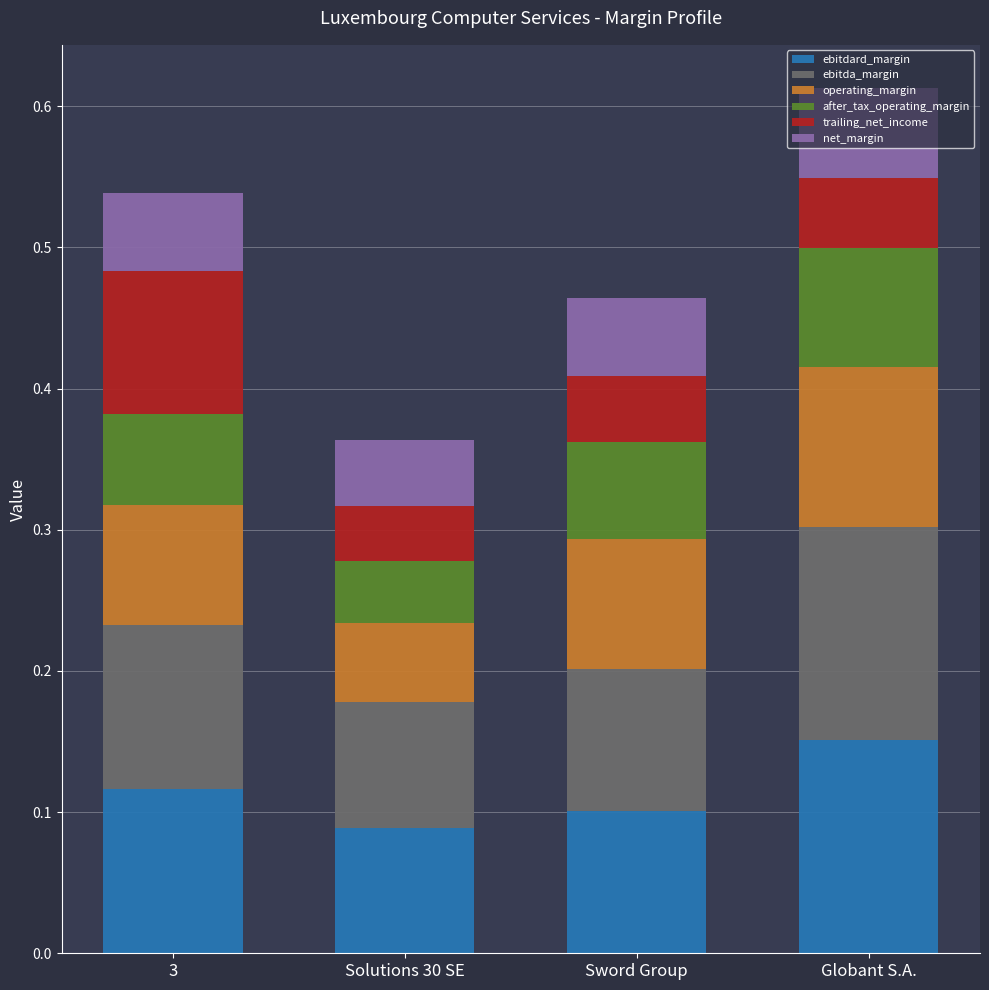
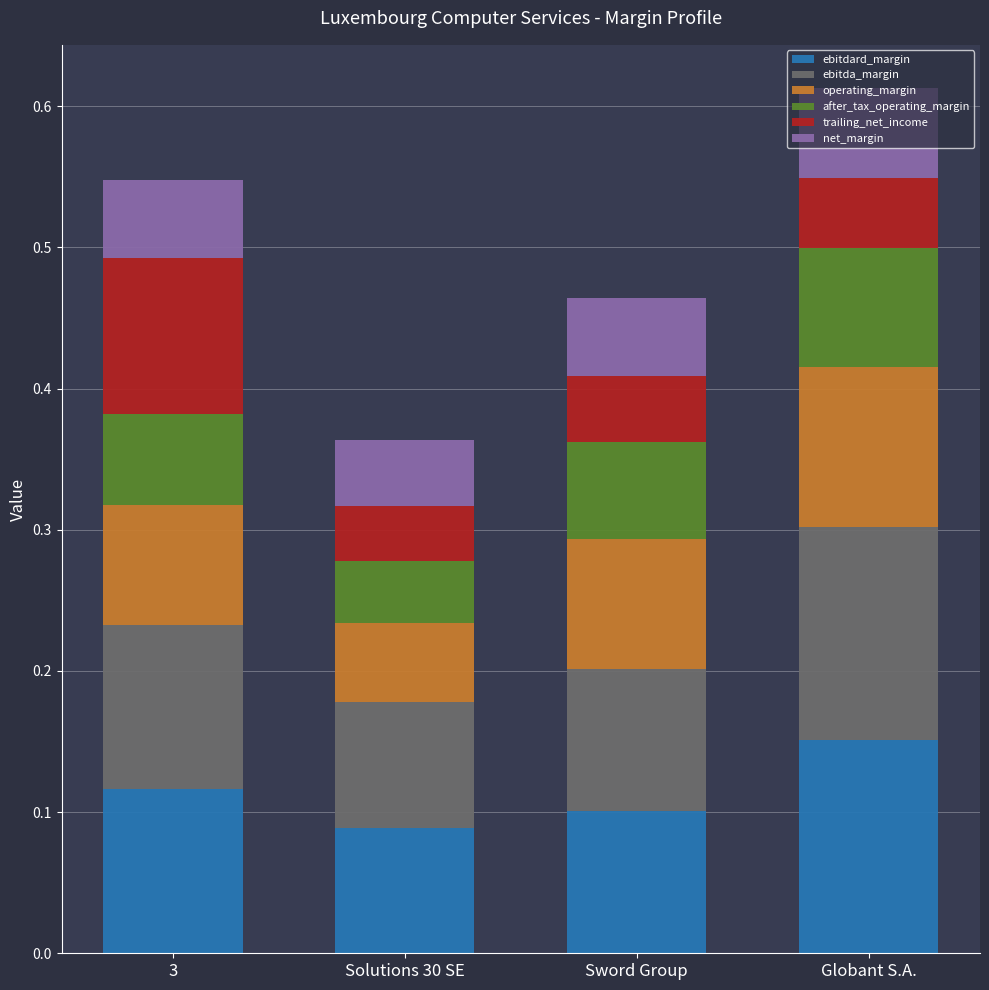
trailing_net_income, 3: 0.102 -> 0.111
